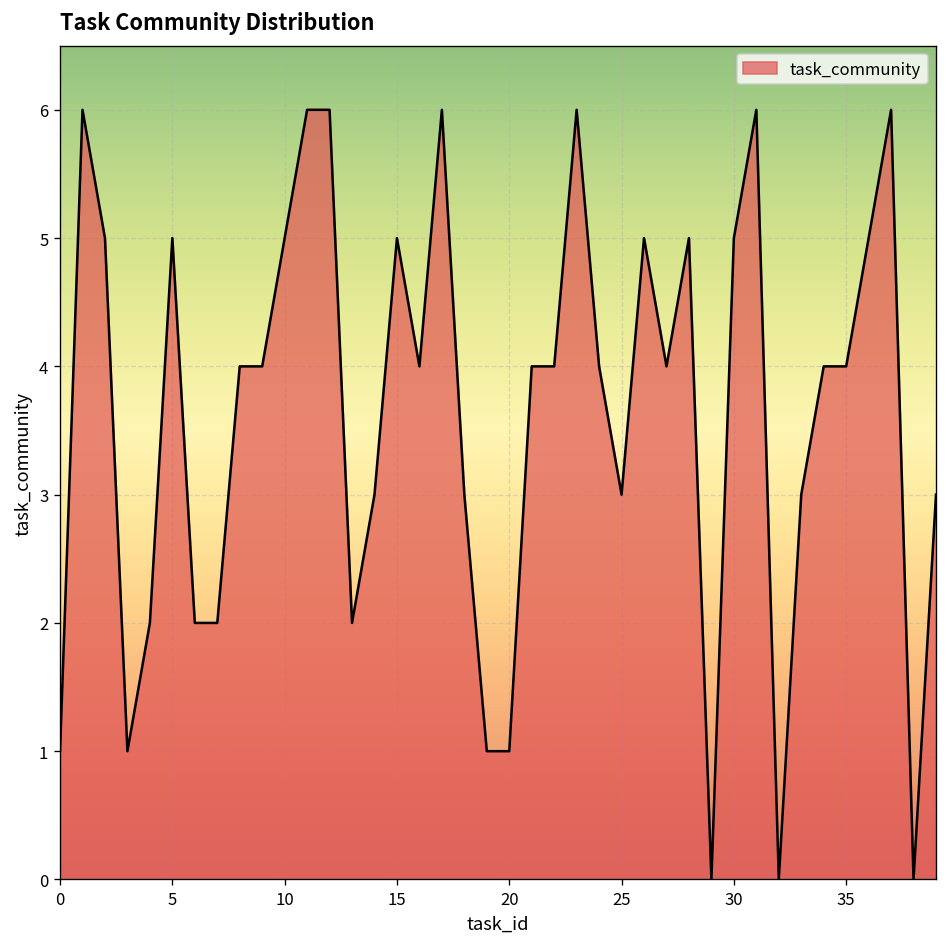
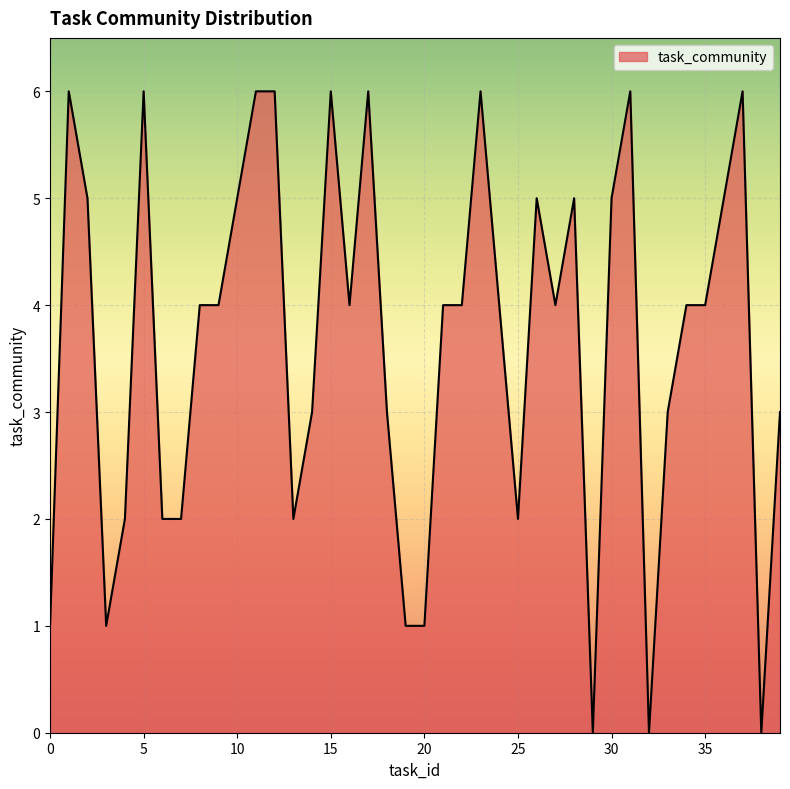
5: 5 -> 6
15: 5 -> 6
25: 3 -> 2
